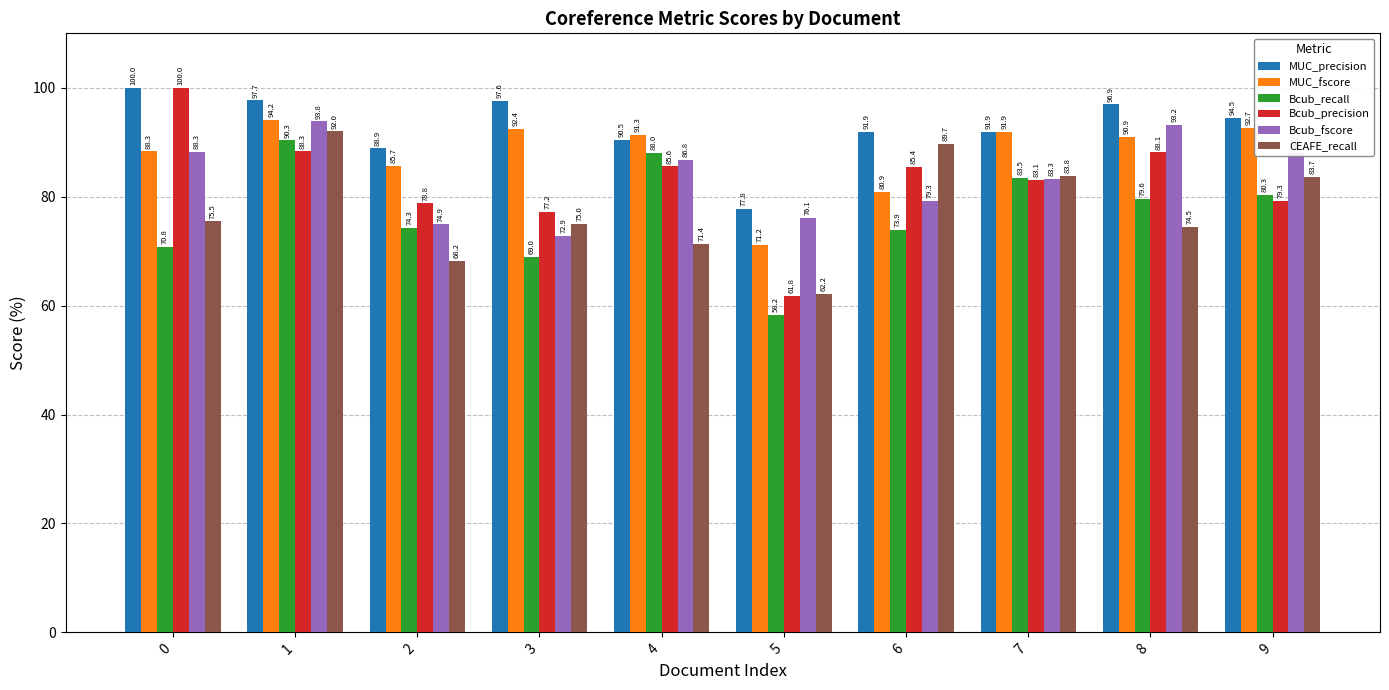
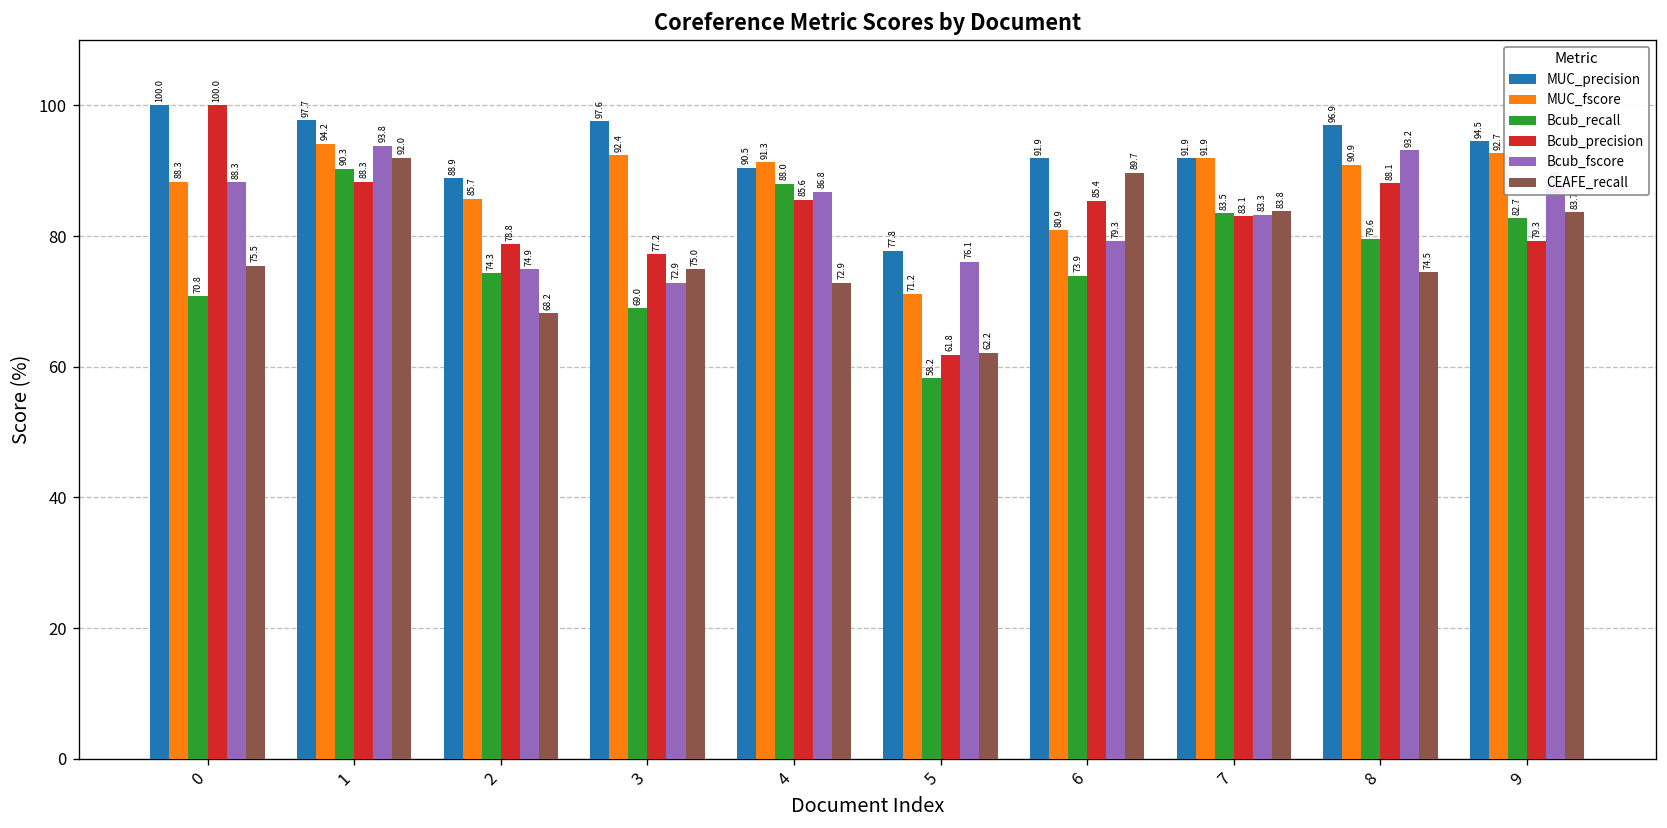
CEAFE_recall, 4: 71.4 -> 72.9
Bcub_recall, 9: 80.3 -> 82.7
